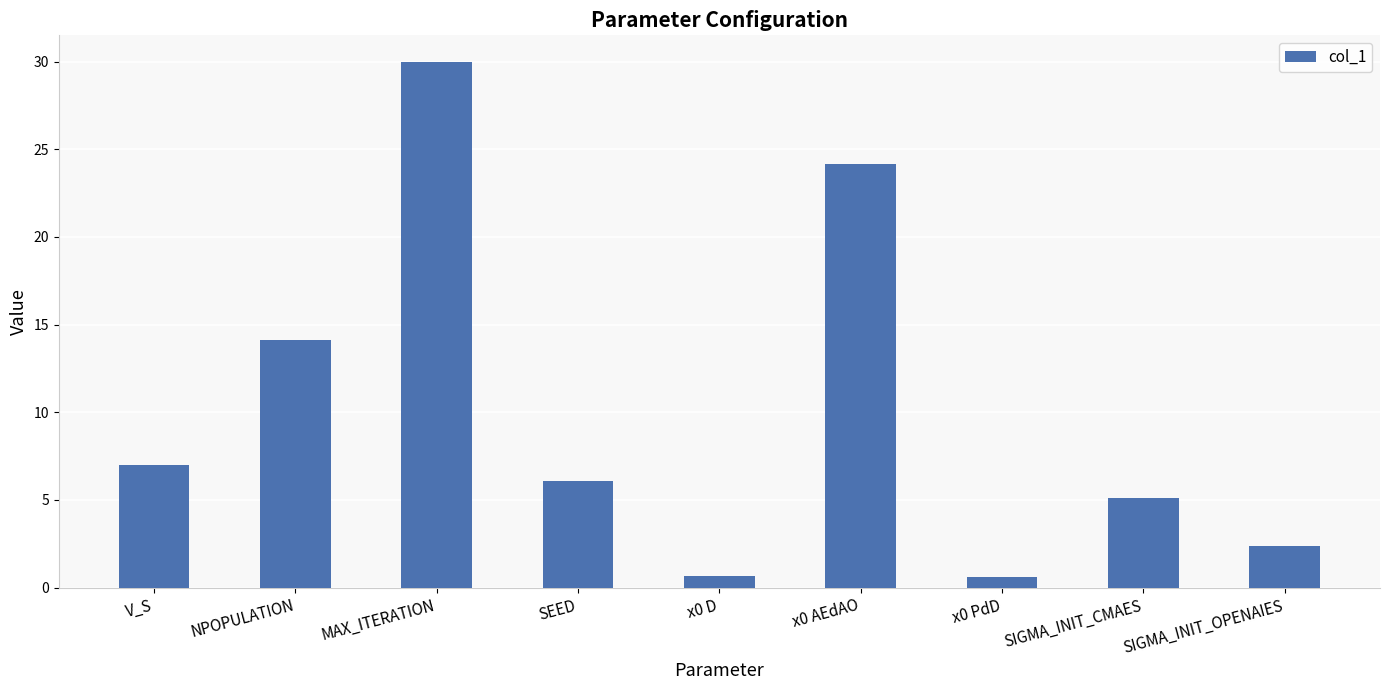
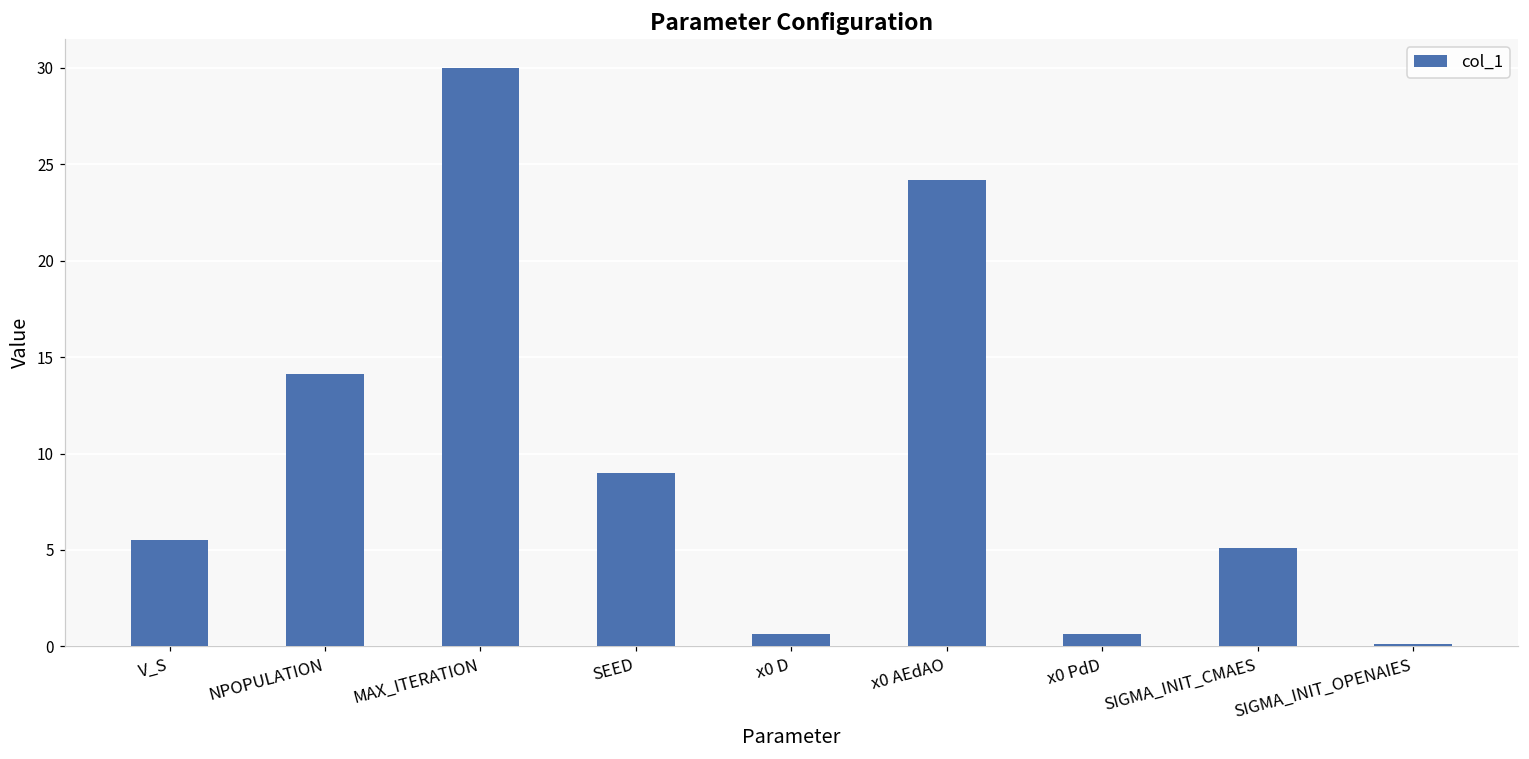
V_S: 7.0 -> 5.5
SEED: 6.1 -> 9.0
SIGMA_INIT_OPENAIES: 2.4 -> 0.1
